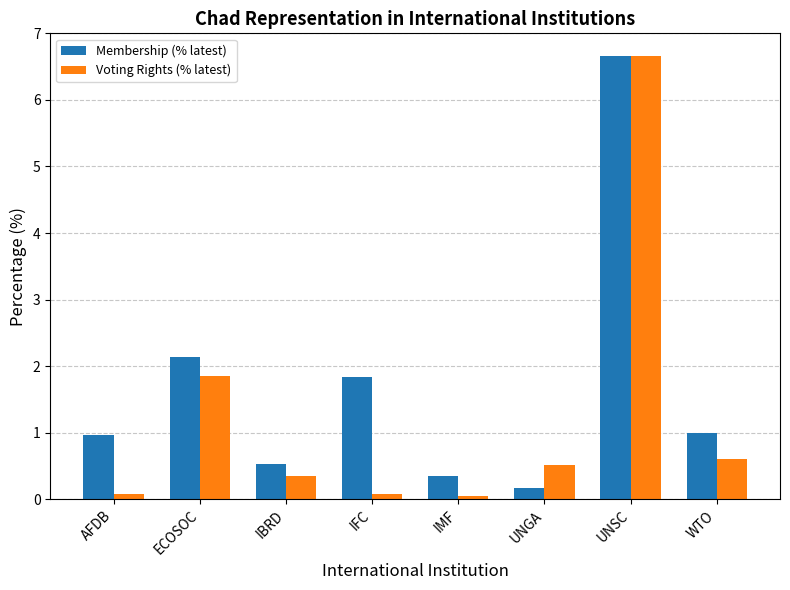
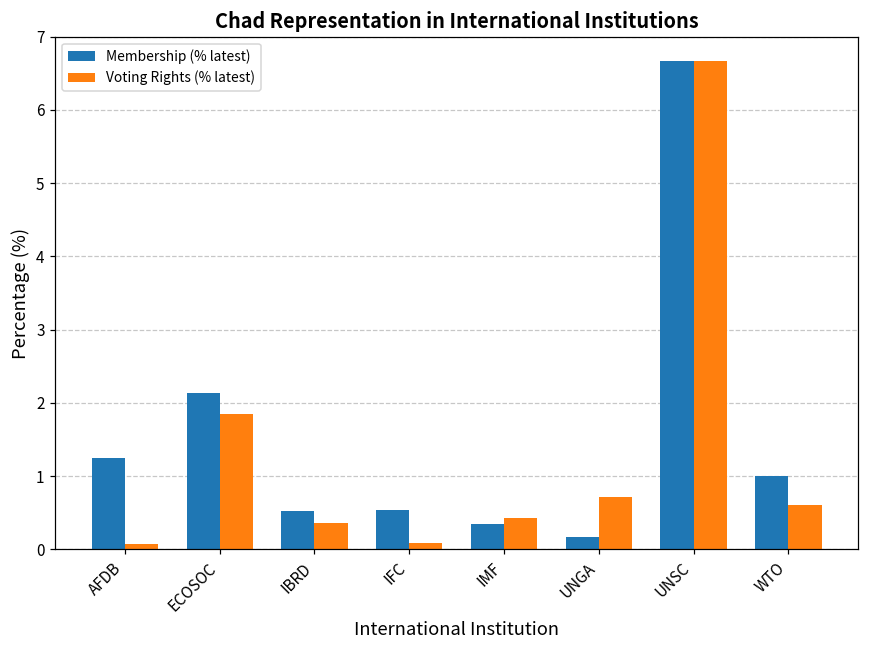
Membership (% latest), AFDB: 1.0 -> 1.3
Membership (% latest), IFC: 1.8 -> 0.5
Voting Rights (% latest), IMF: 0.1 -> 0.4
Voting Rights (% latest), UNGA: 0.5 -> 0.7
